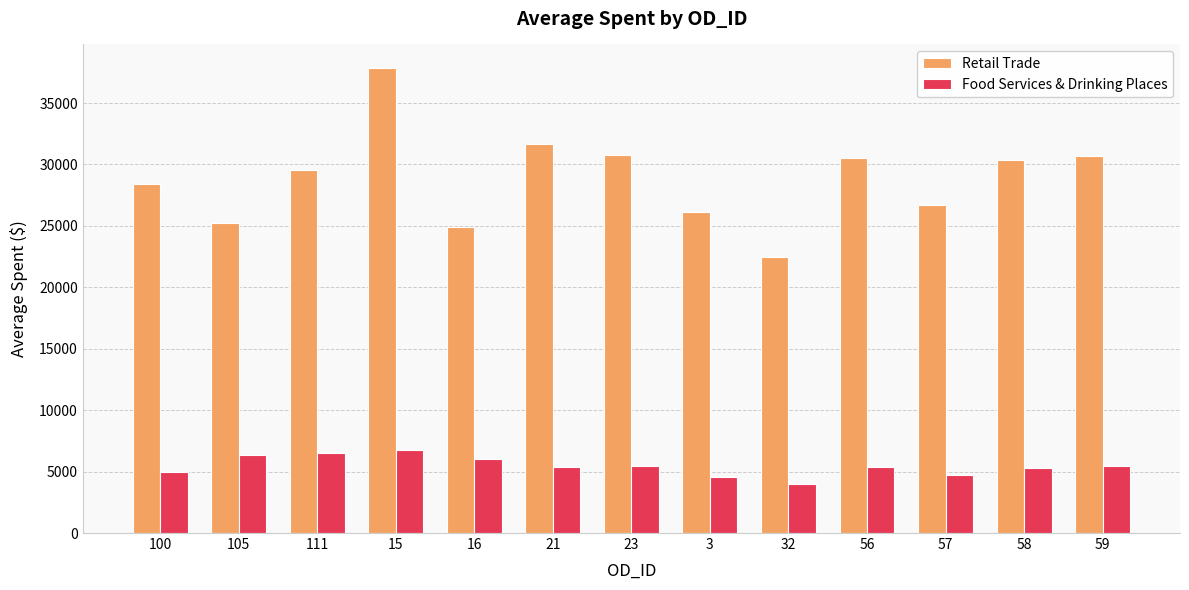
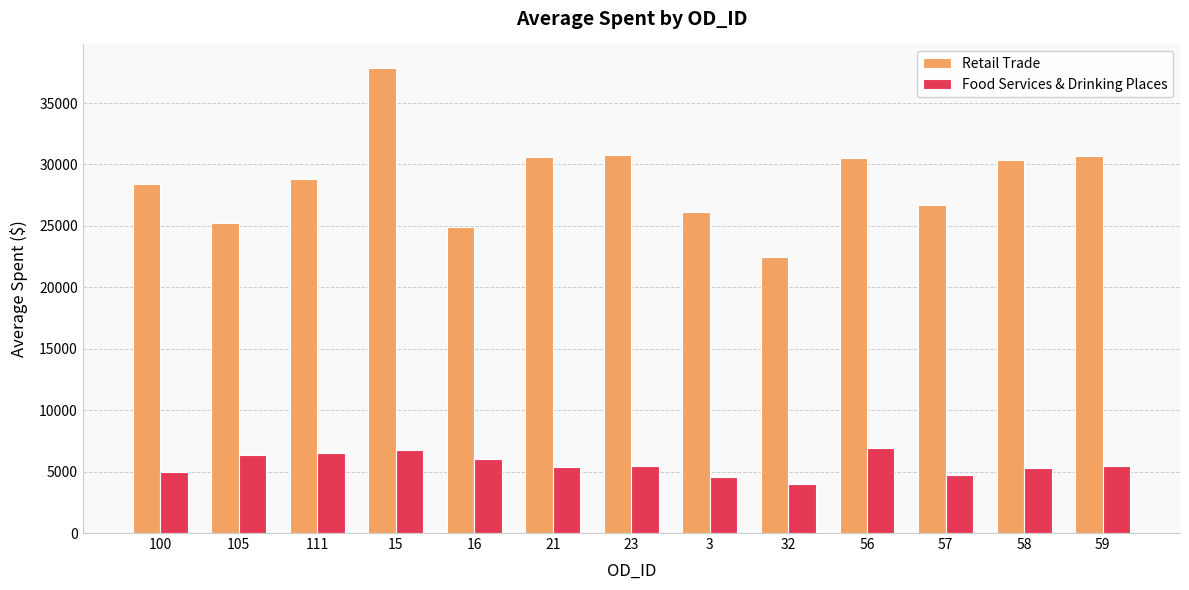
Retail Trade, 111: 29600 -> 28800
Retail Trade, 21: 31700 -> 30600
Food Services & Drinking Places, 56: 5400 -> 6900
